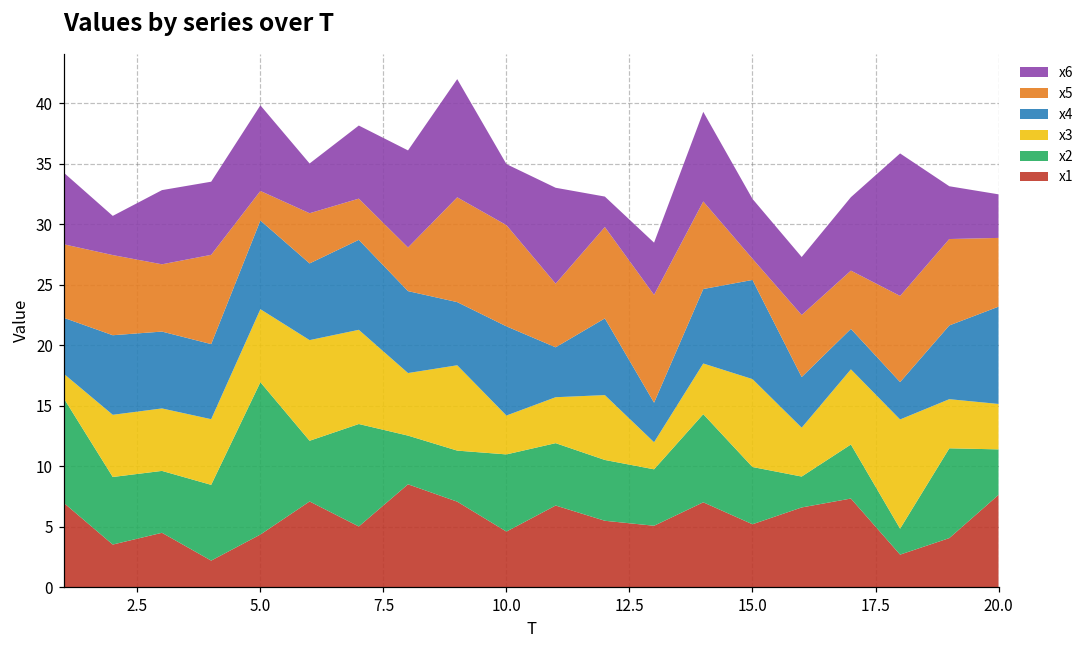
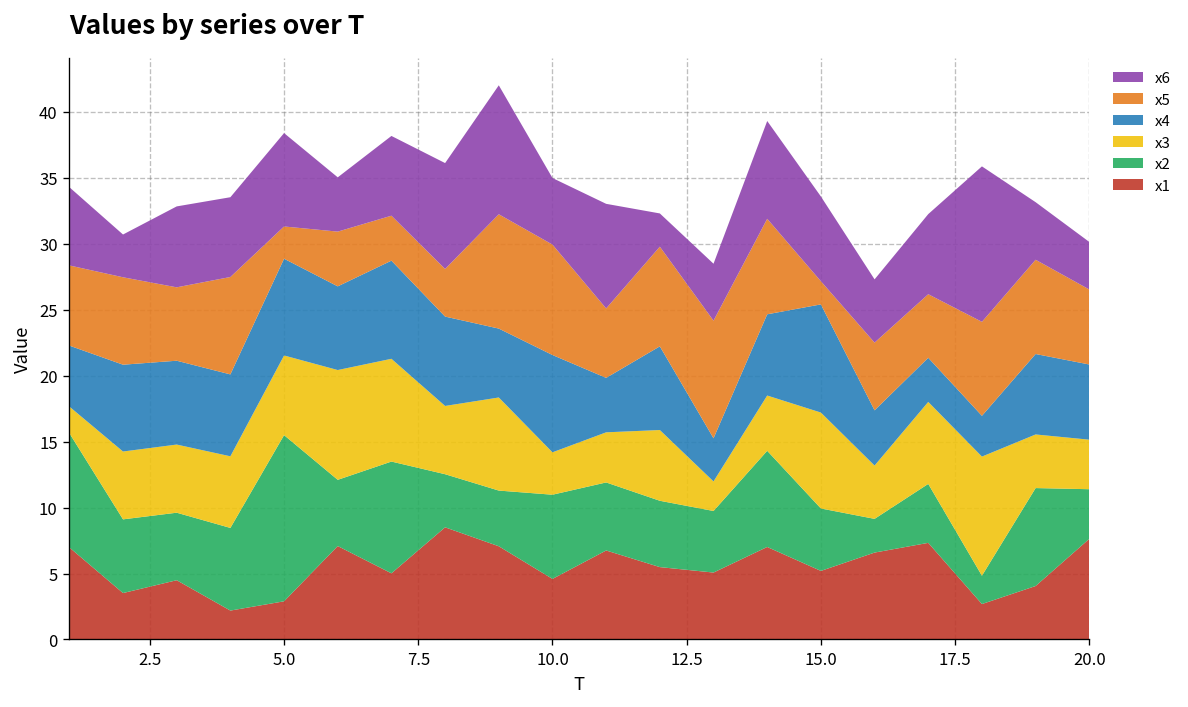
x1, 5.0: 4.3 -> 2.9
x6, 15.0: 4.9 -> 6.4
x4, 20.0: 8.0 -> 5.7
